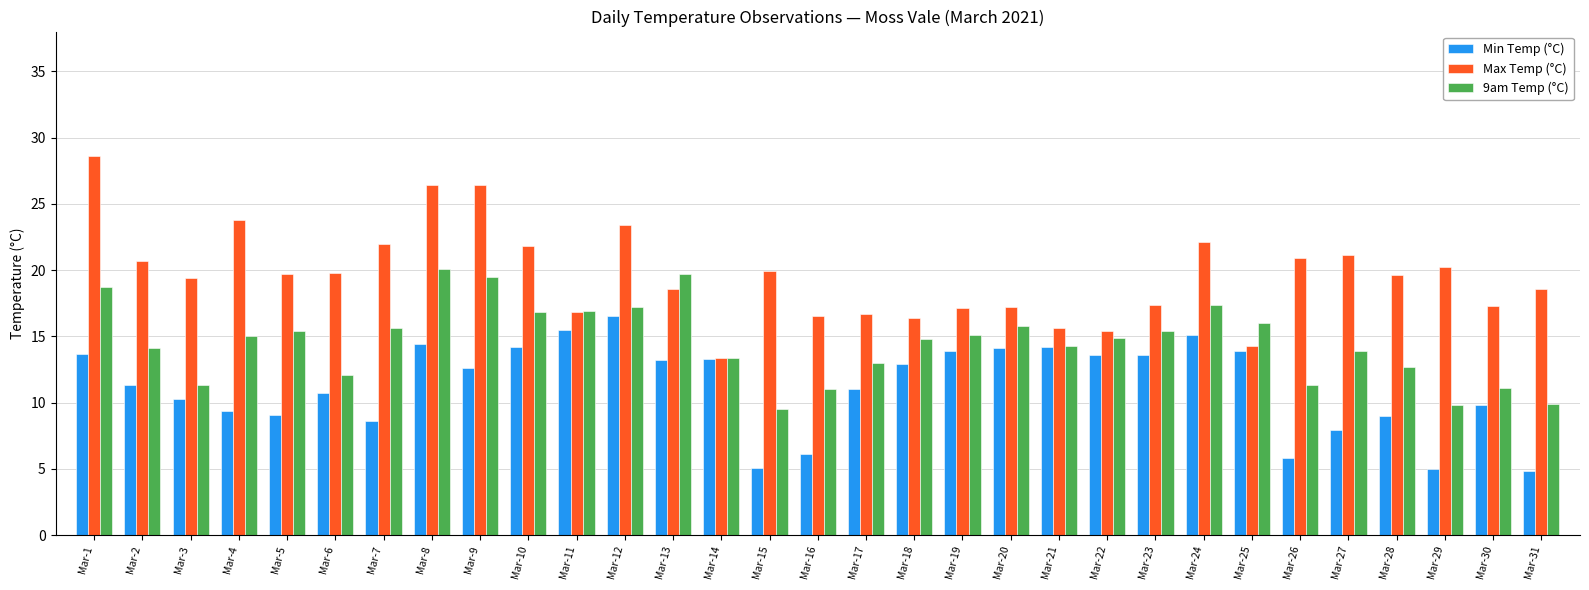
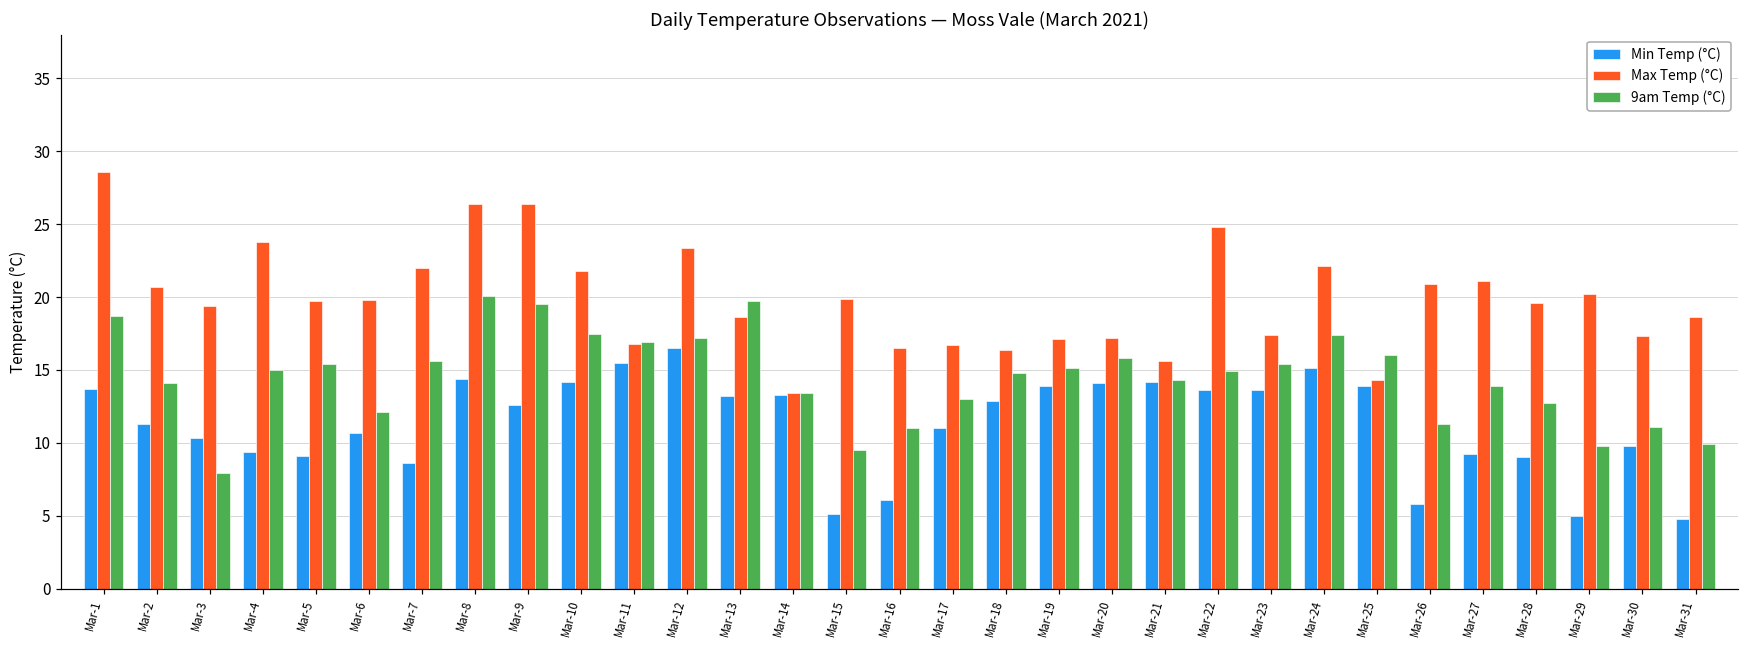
9am Temp (°C), Mar-3: 11.3 -> 7.9
9am Temp (°C), Mar-10: 16.8 -> 17.5
Max Temp (°C), Mar-22: 15.4 -> 24.8
Min Temp (°C), Mar-27: 7.9 -> 9.2
